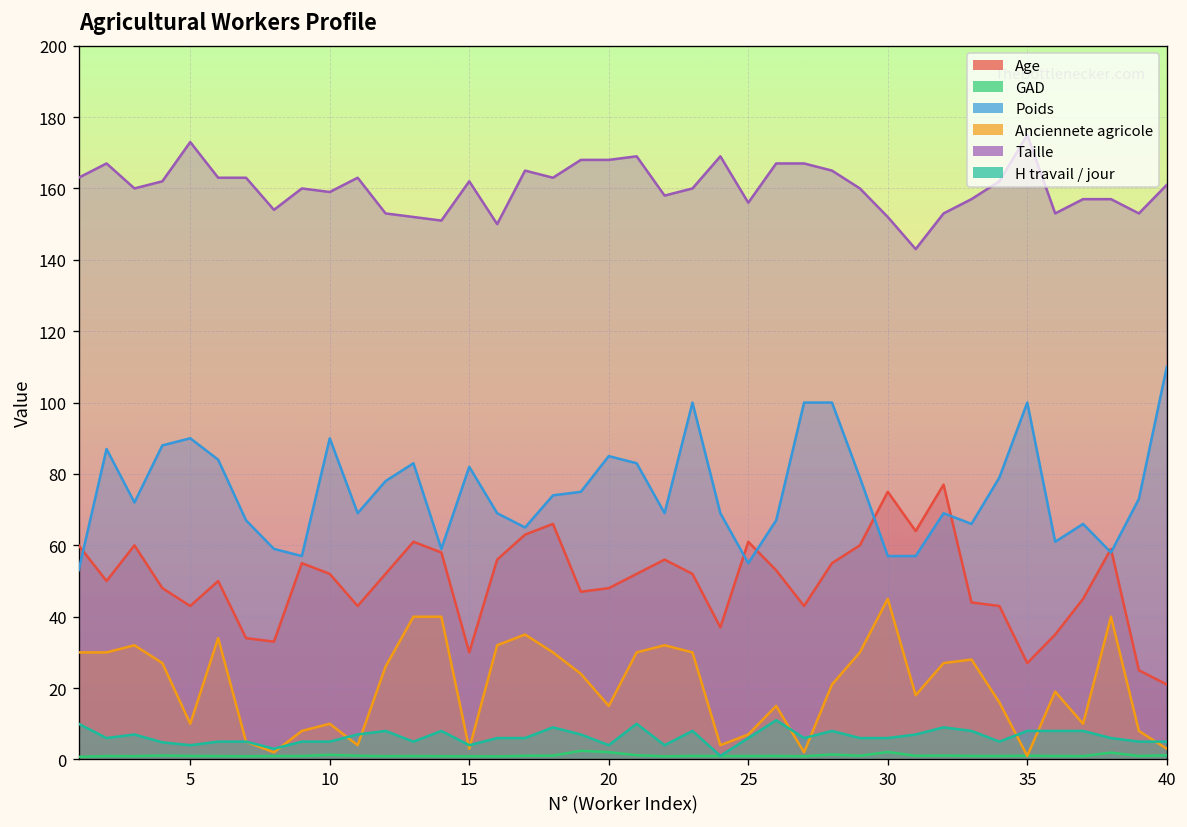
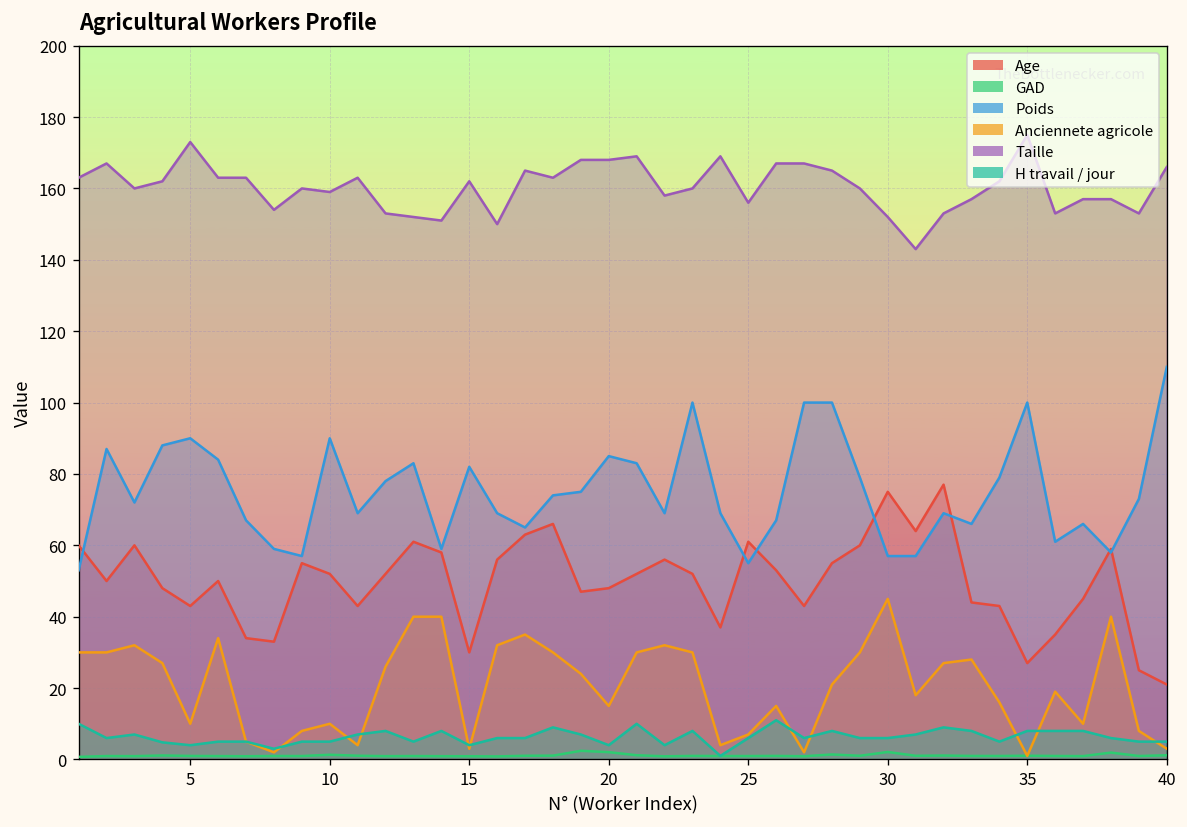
Taille, 40: 161 -> 166
